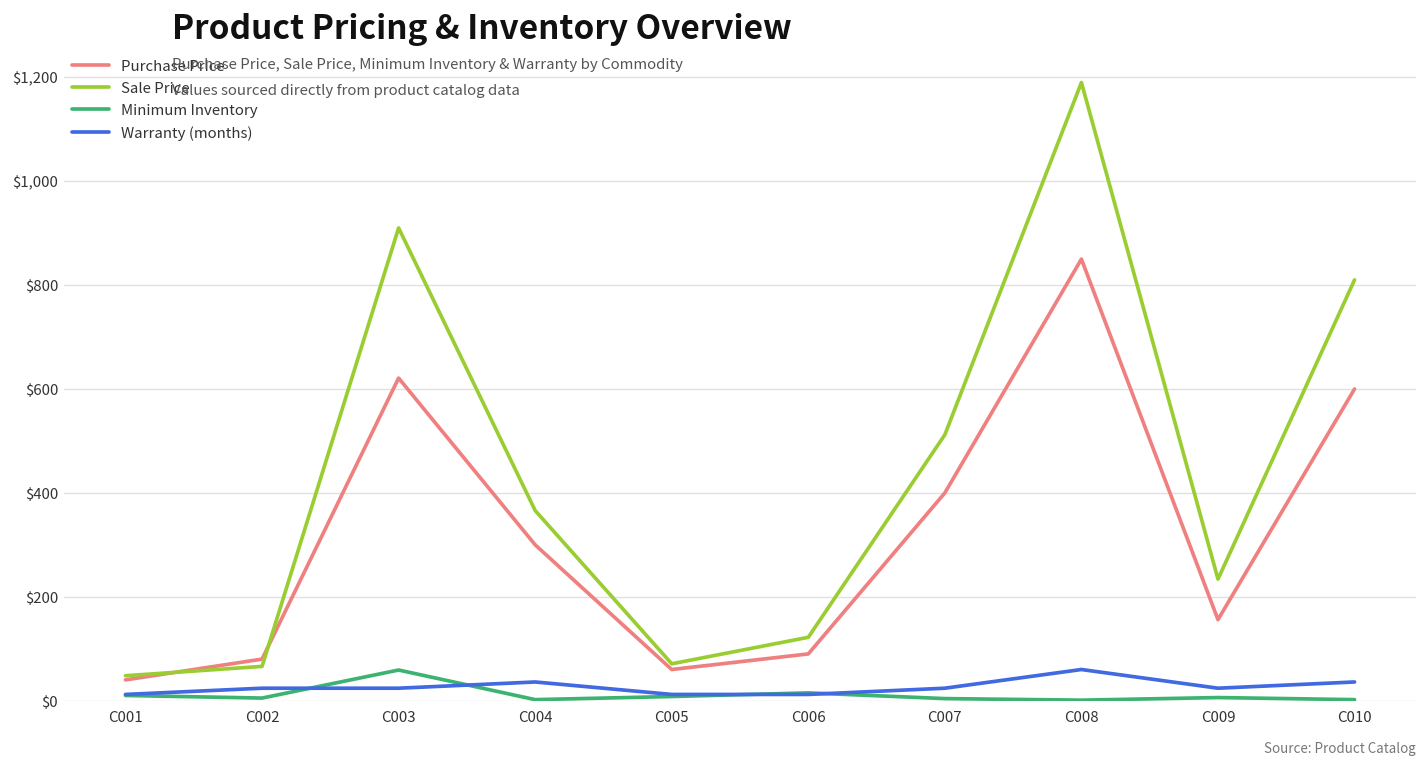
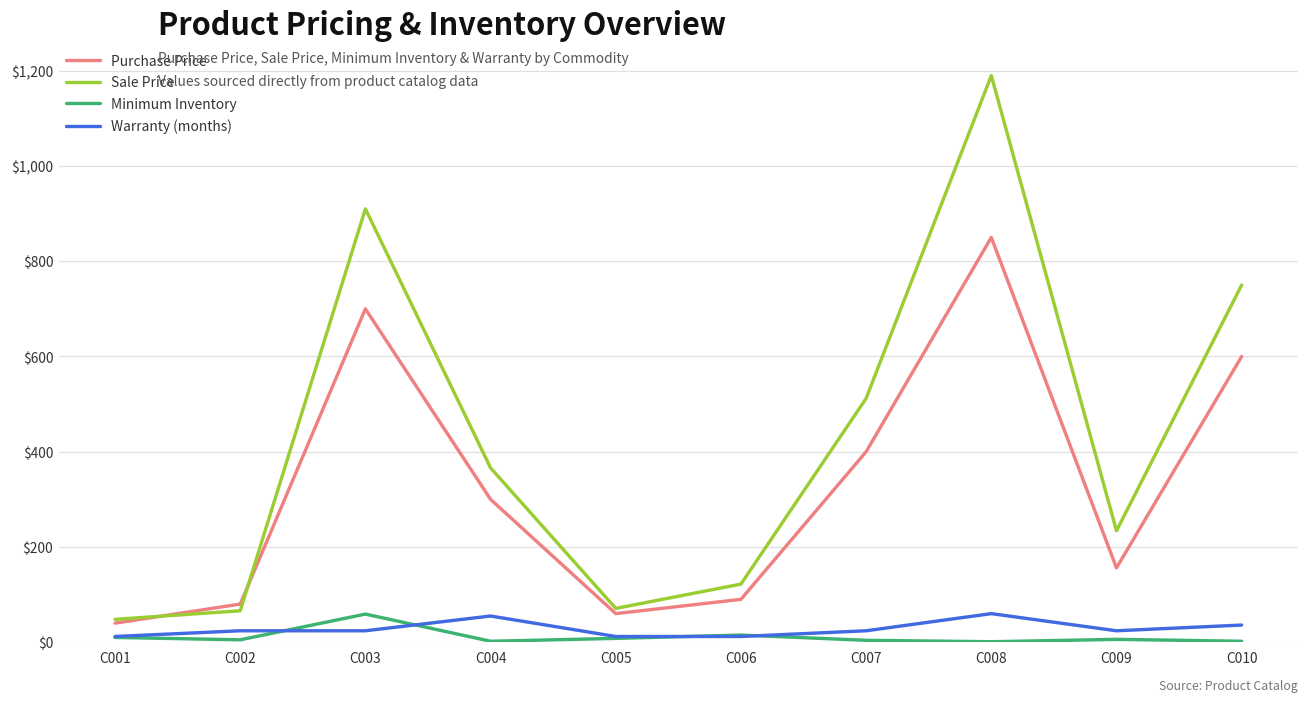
Purchase Price, C003: $620 -> $700
Warranty (months), C004: $40 -> $60
Sale Price, C010: $810 -> $750
